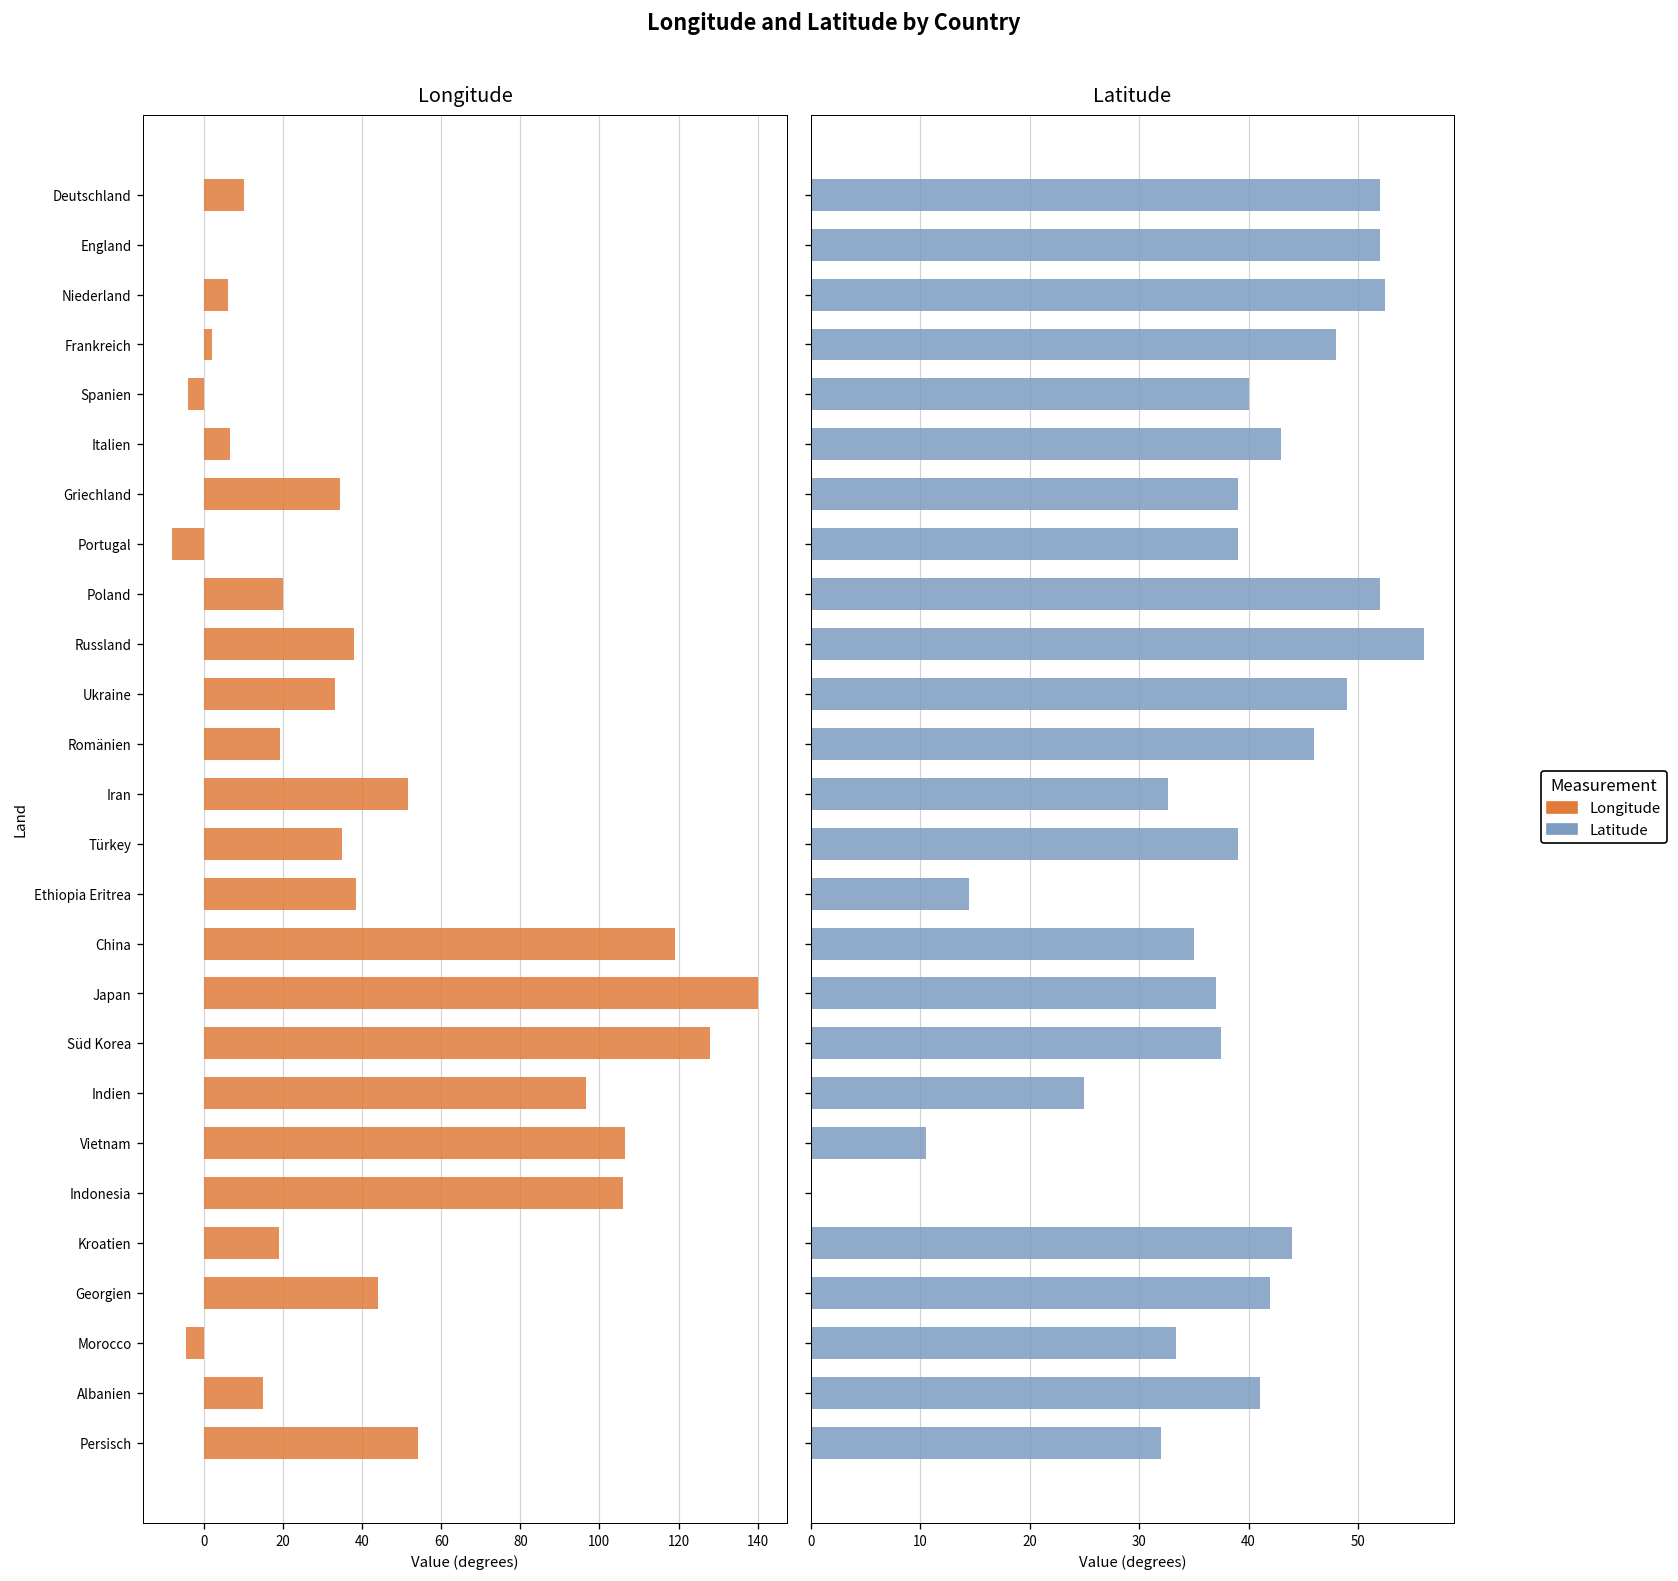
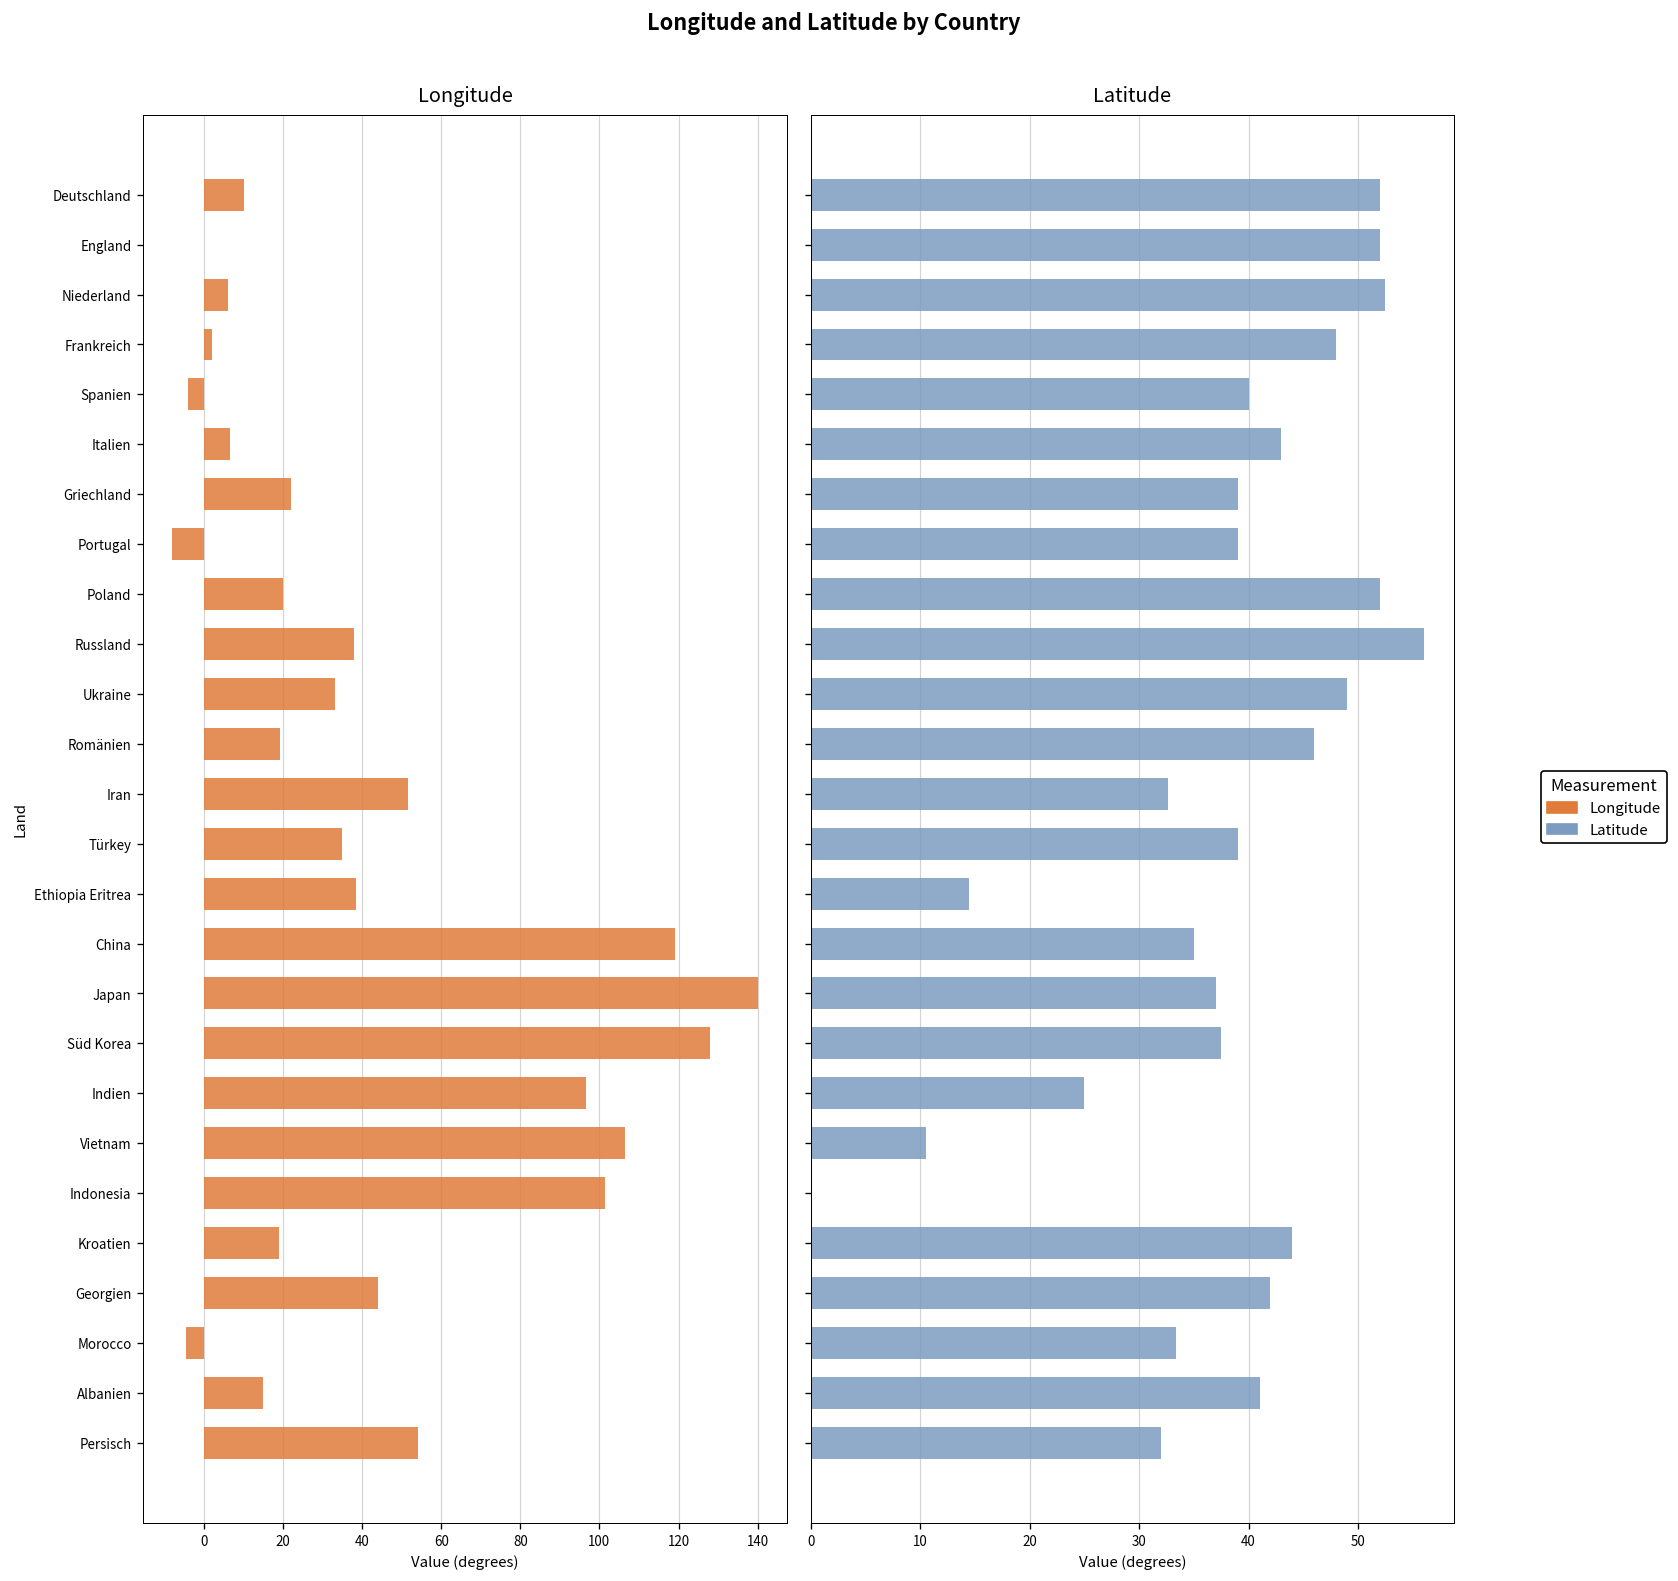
Longitude, Griechland: 34 -> 22
Longitude, Indonesia: 106 -> 101
